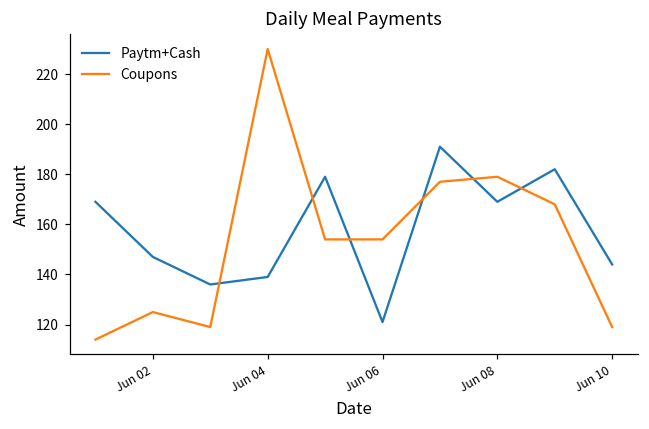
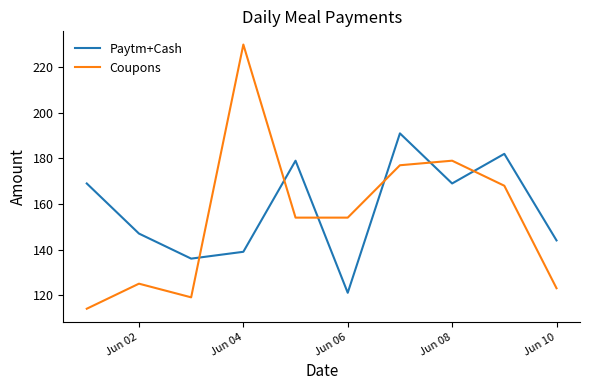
Coupons, Jun 10: 119 -> 123
